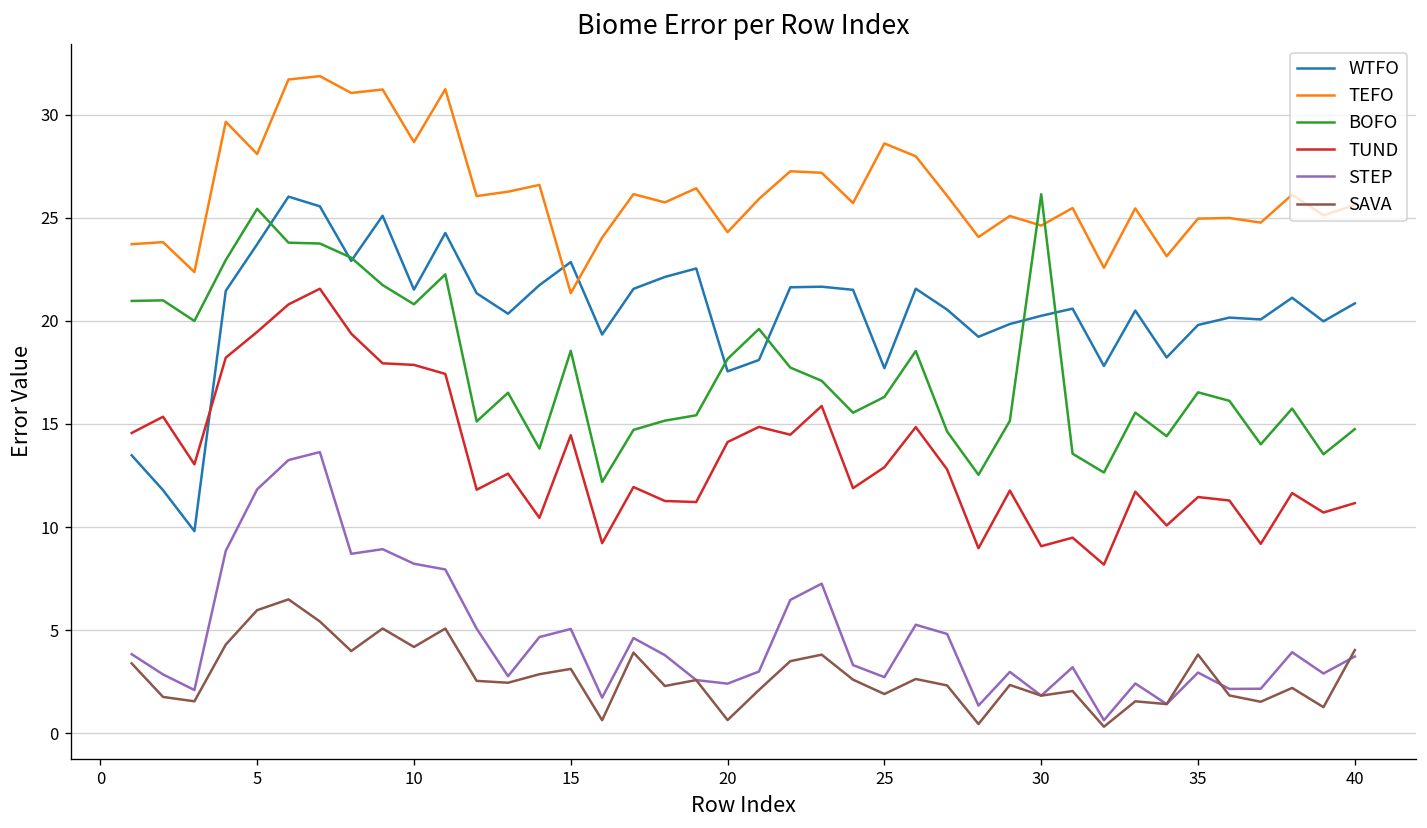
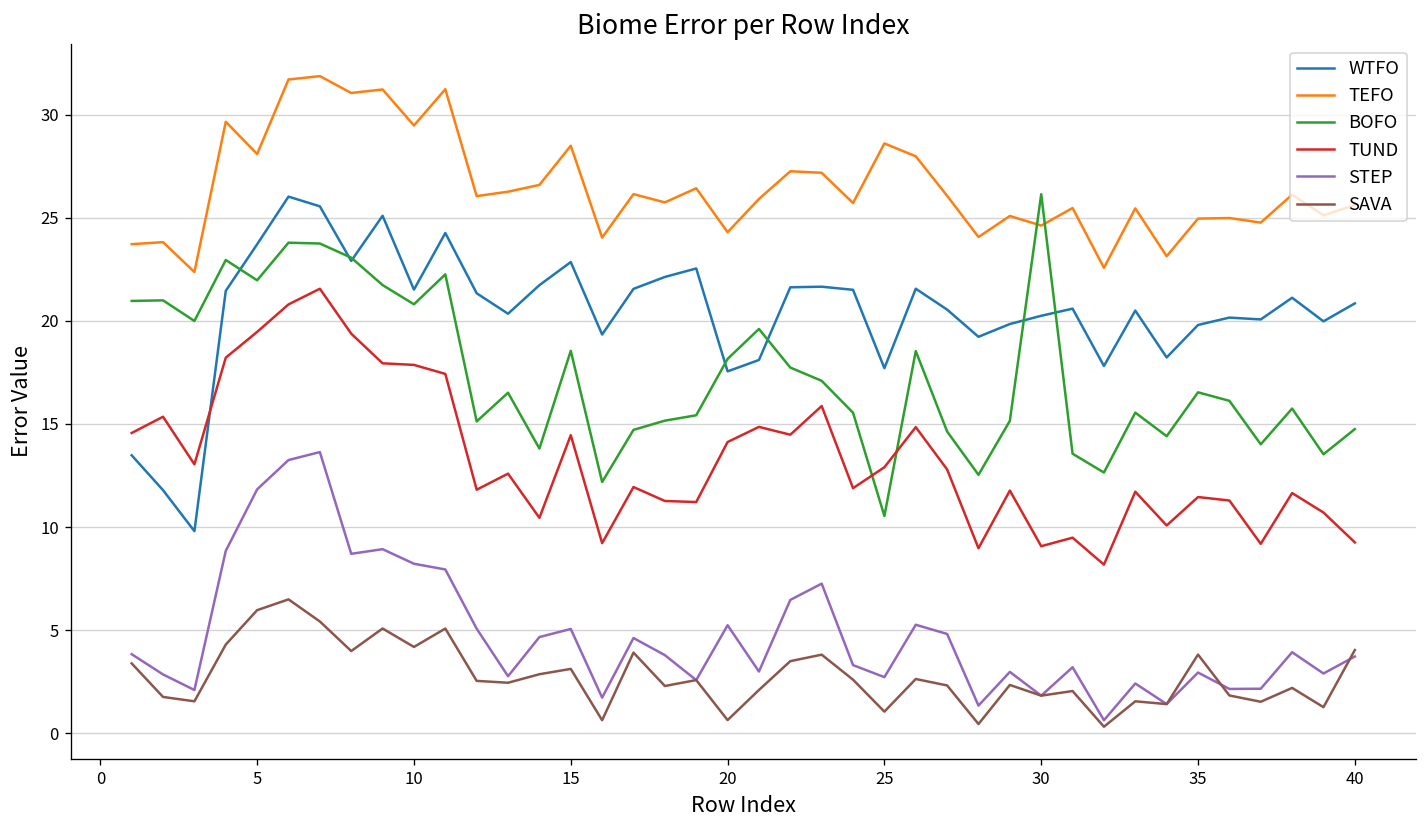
BOFO, 5: 25.4 -> 22.0
TEFO, 10: 28.7 -> 29.5
TEFO, 15: 21.3 -> 28.5
STEP, 20: 2.4 -> 5.2
BOFO, 25: 16.3 -> 10.5
SAVA, 25: 1.9 -> 1.0
TUND, 40: 11.2 -> 9.3
